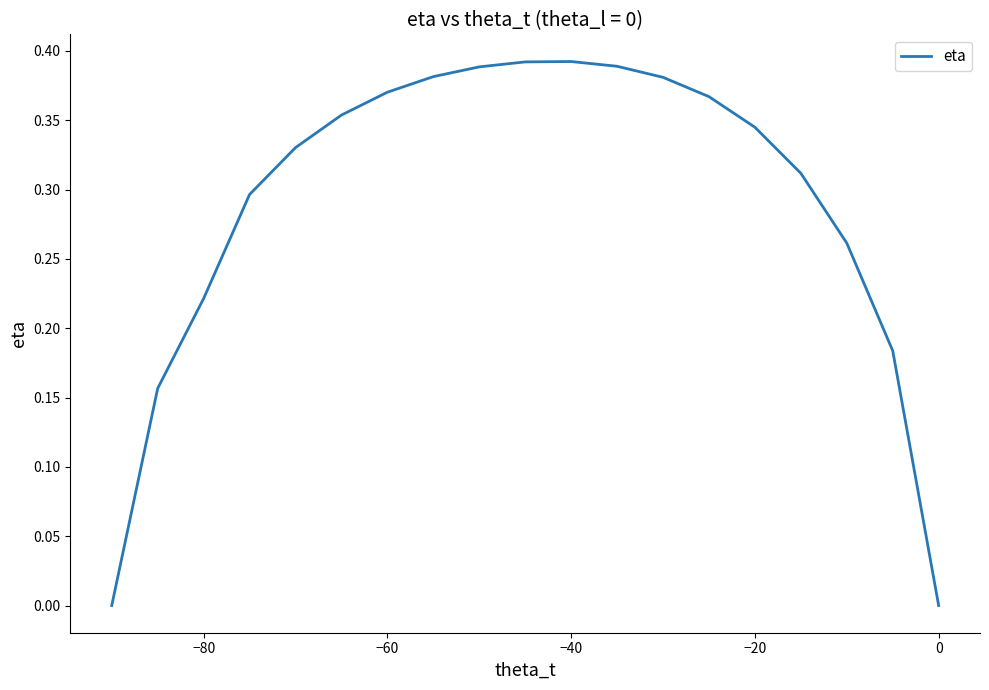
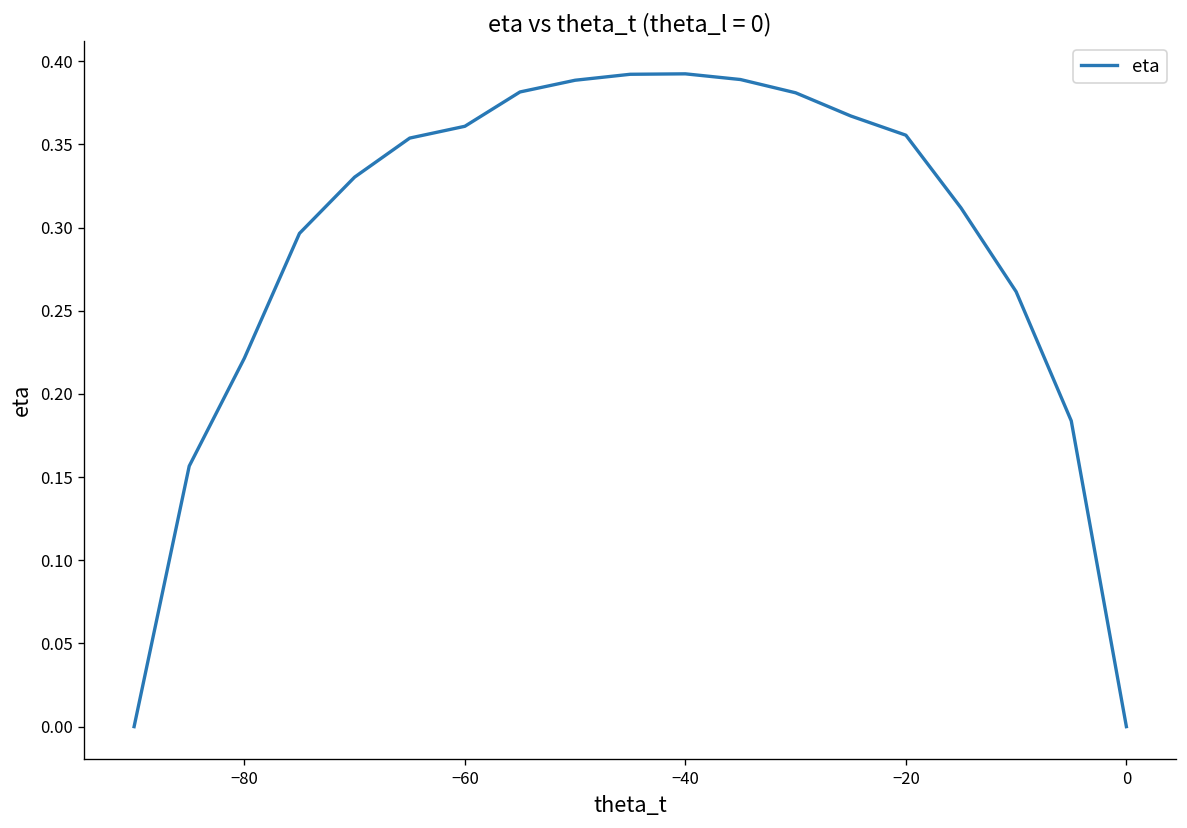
−60: 0.370 -> 0.361
−20: 0.345 -> 0.355
